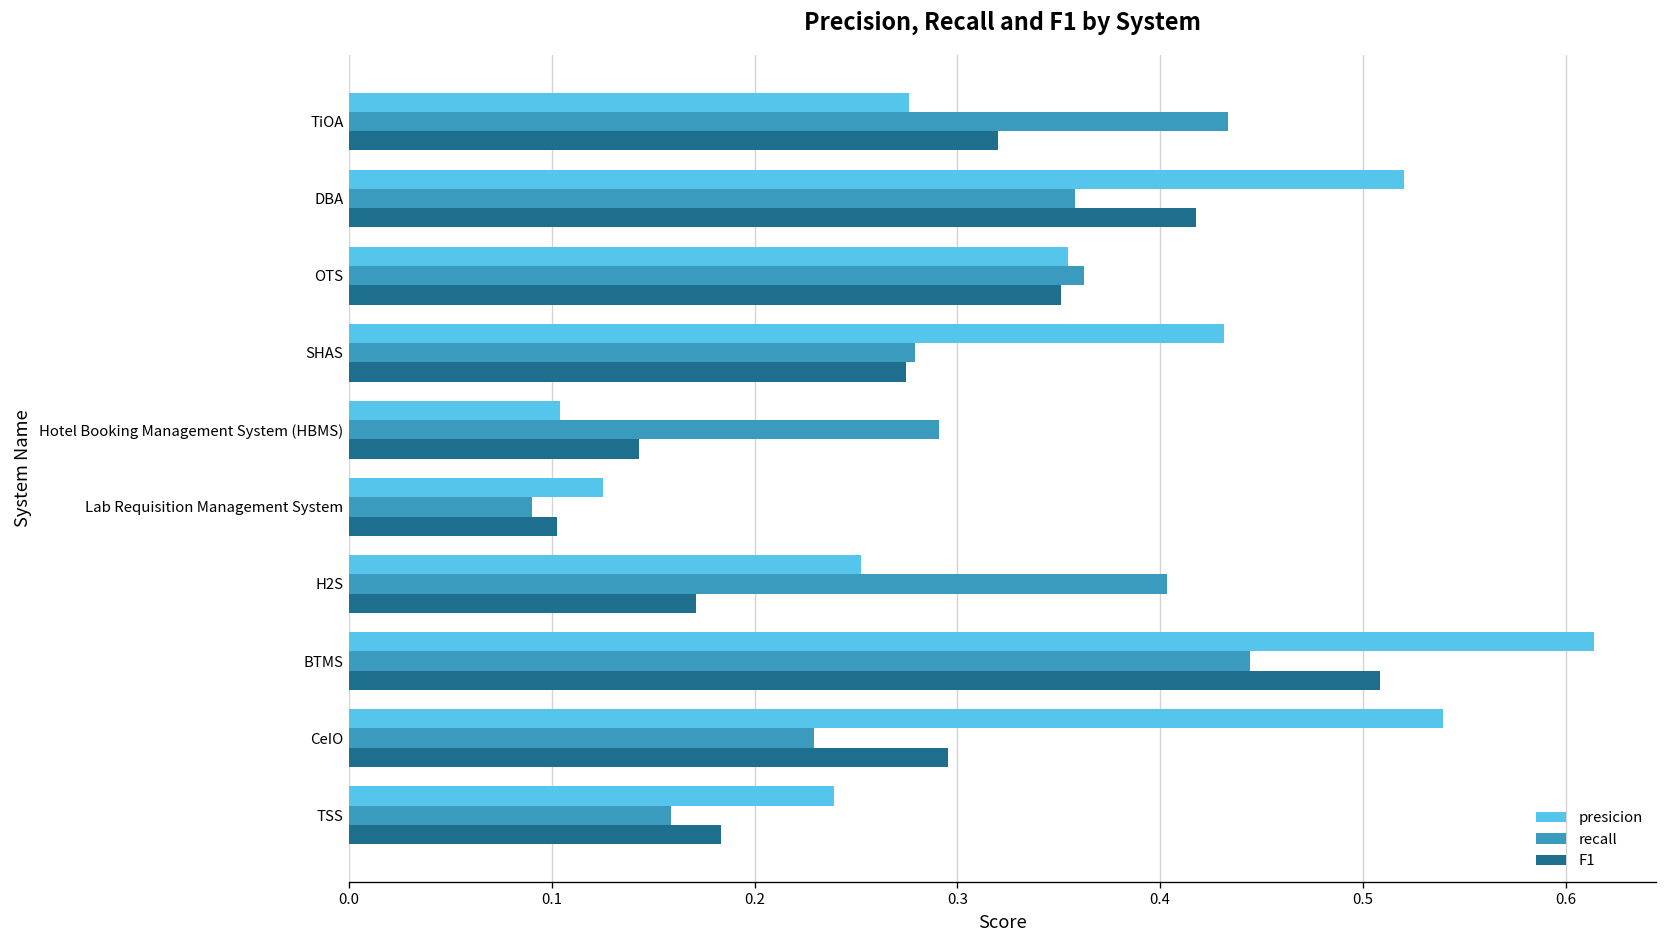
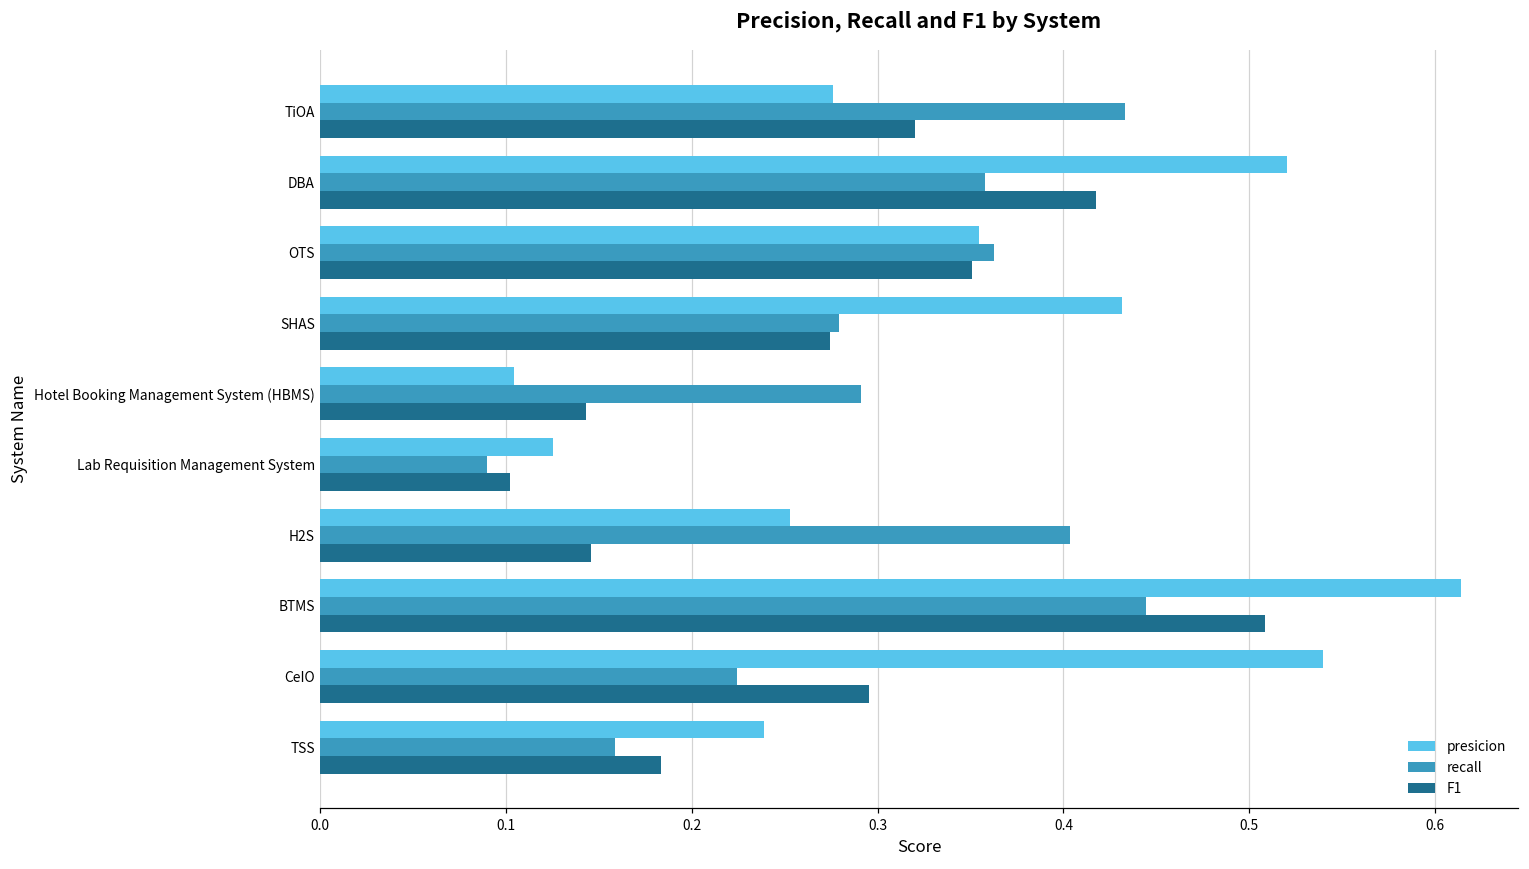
F1, H2S: 0.171 -> 0.146
recall, CeIO: 0.229 -> 0.224
